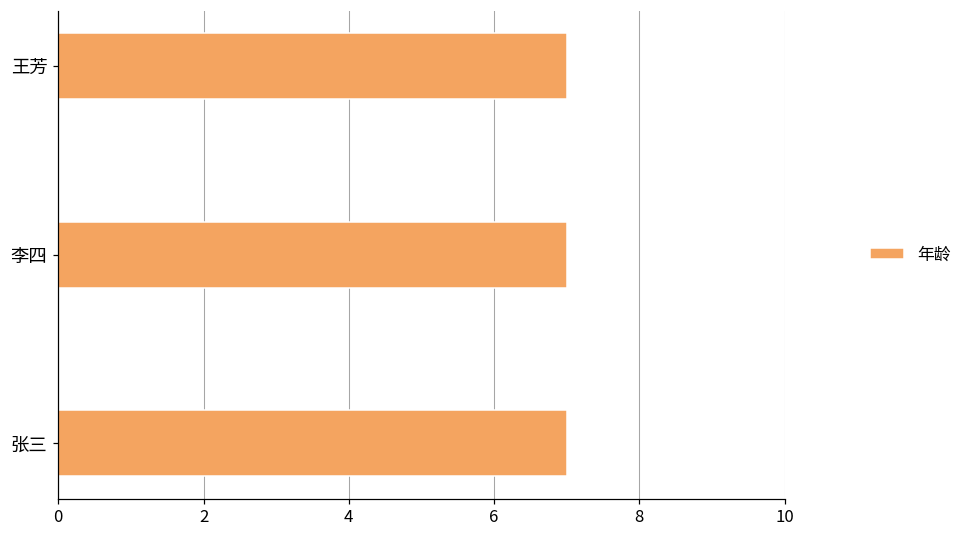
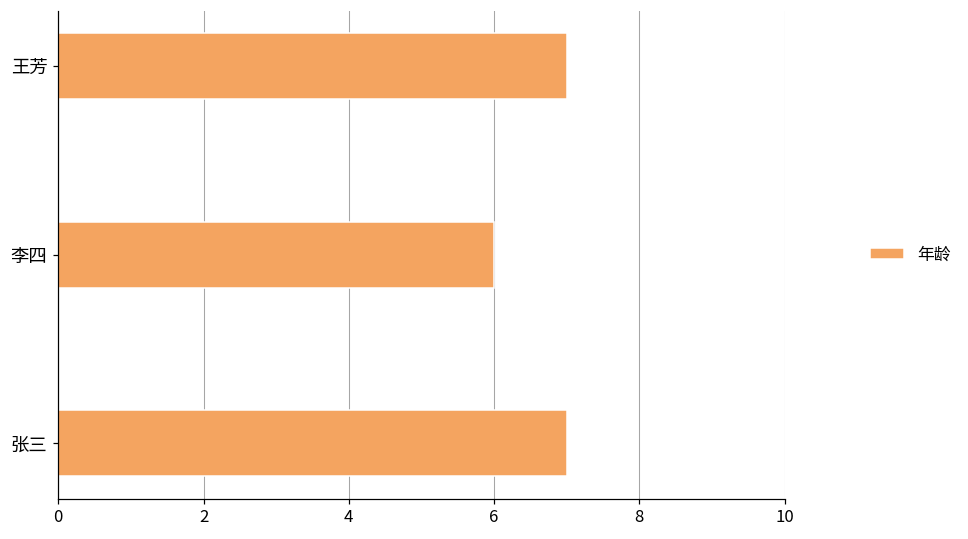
李四: 7 -> 6
